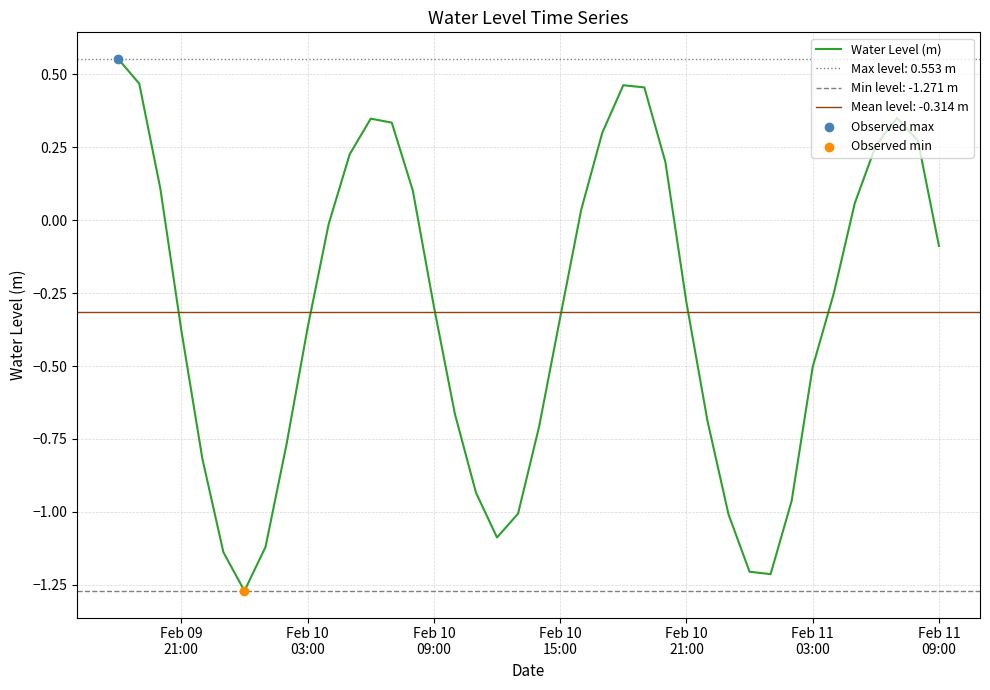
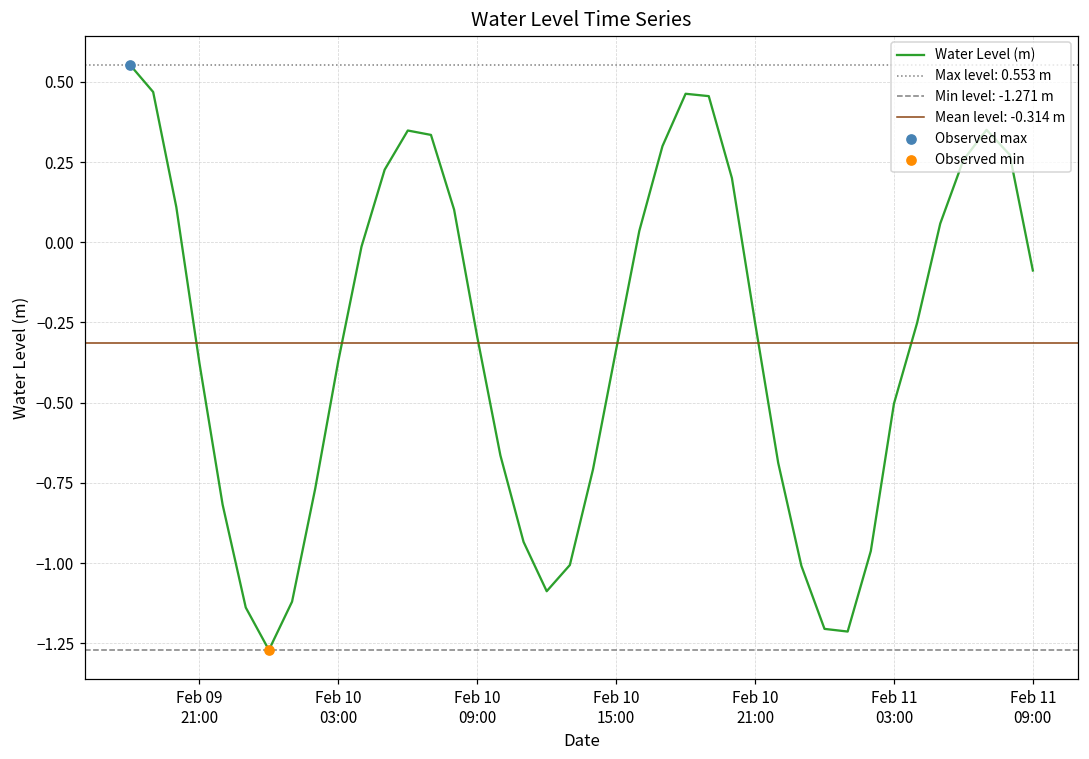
Water Level (m), Feb 10 21:00: -0.28 -> -0.25
